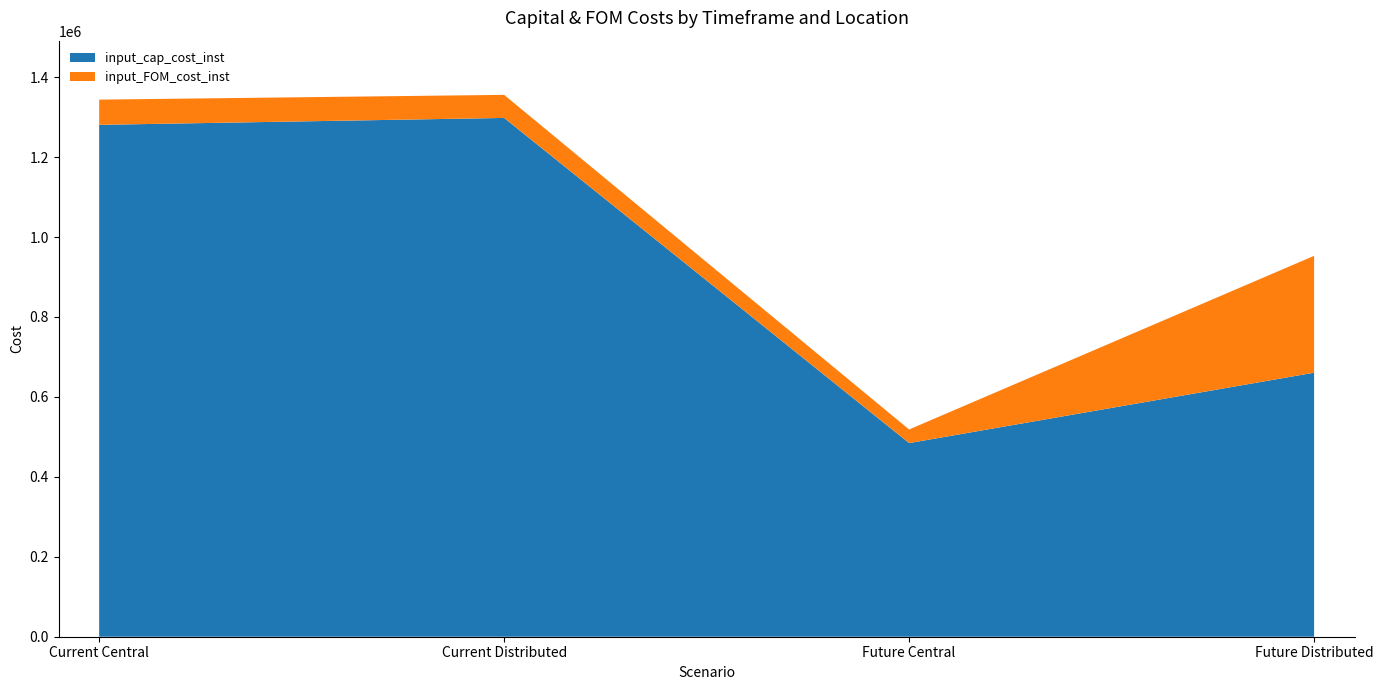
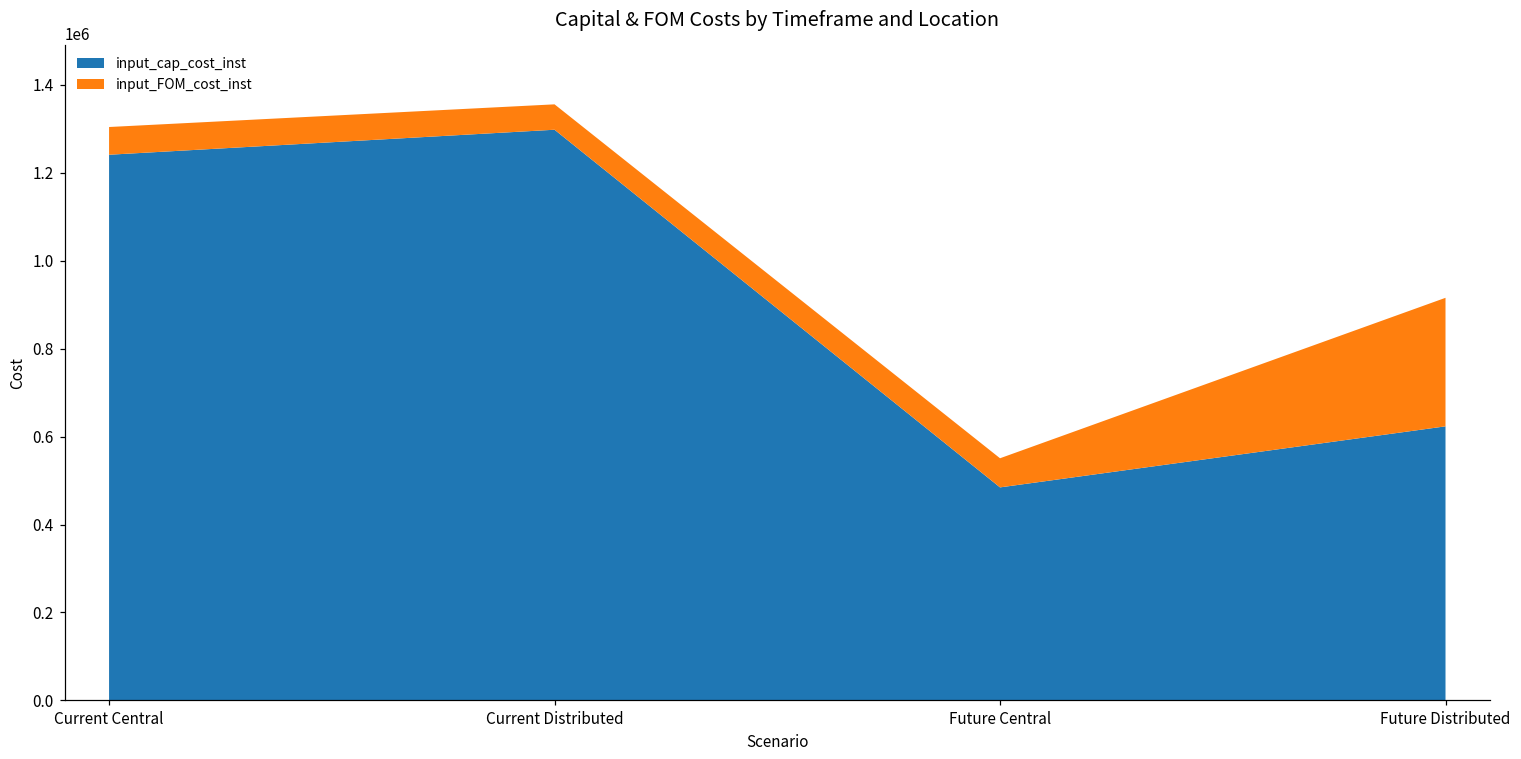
input_cap_cost_inst, Current Central: 1280000 -> 1240000
input_FOM_cost_inst, Future Central: 30000 -> 70000
input_cap_cost_inst, Future Distributed: 660000 -> 620000
